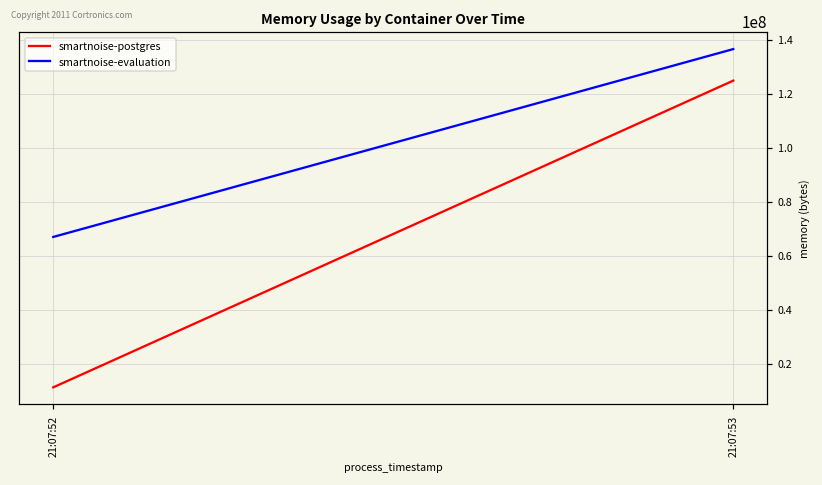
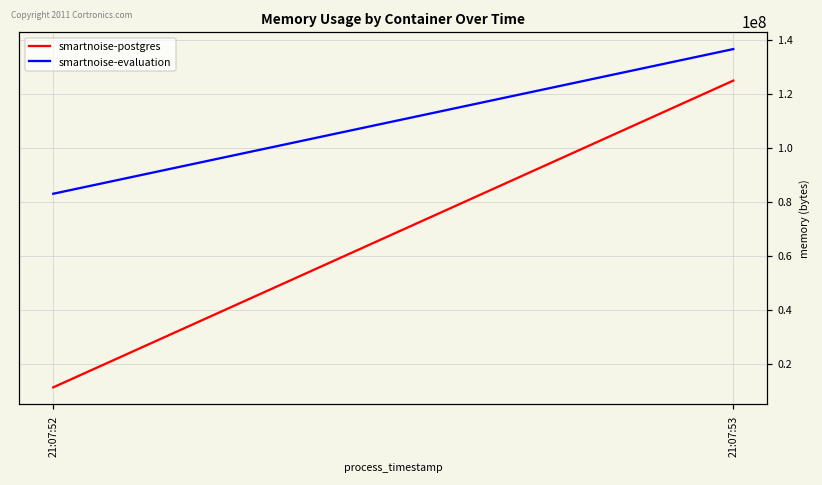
smartnoise-evaluation, 21:07:52: 67000000 -> 83000000
